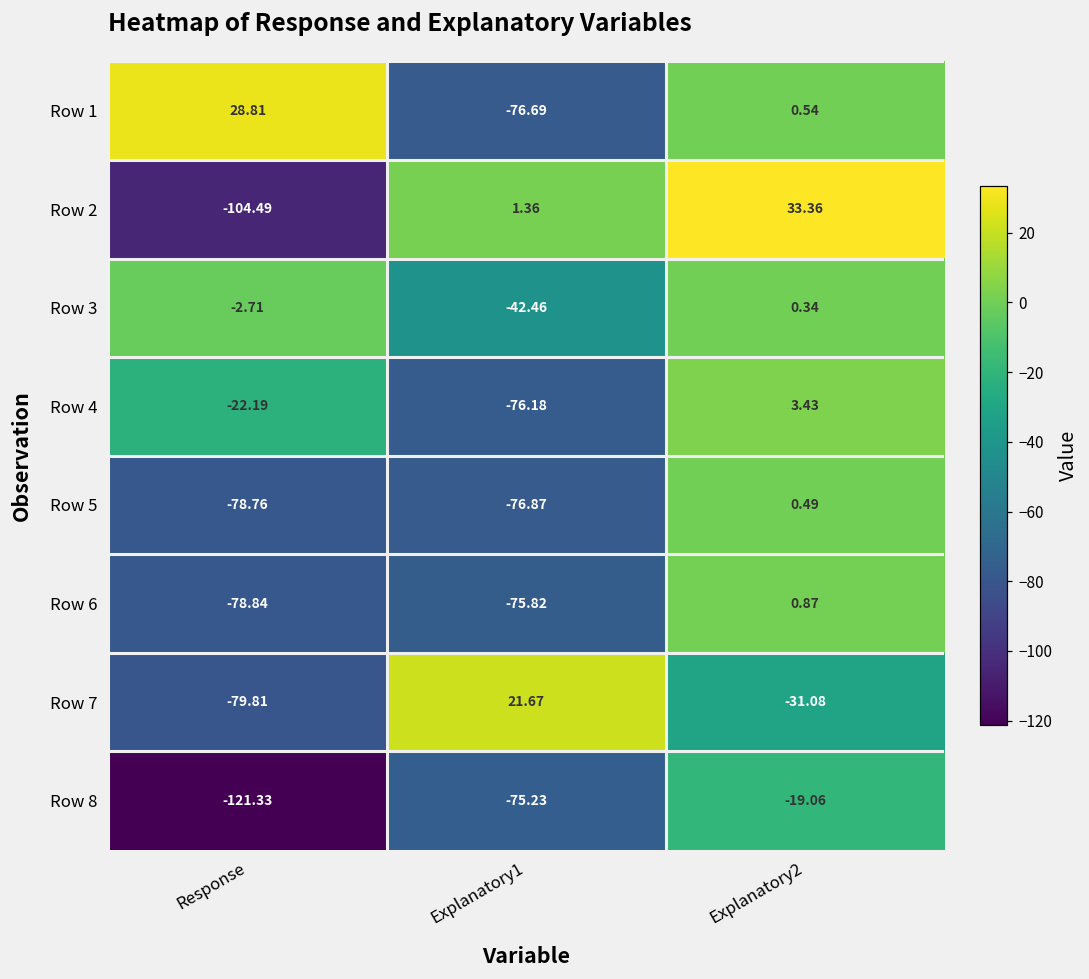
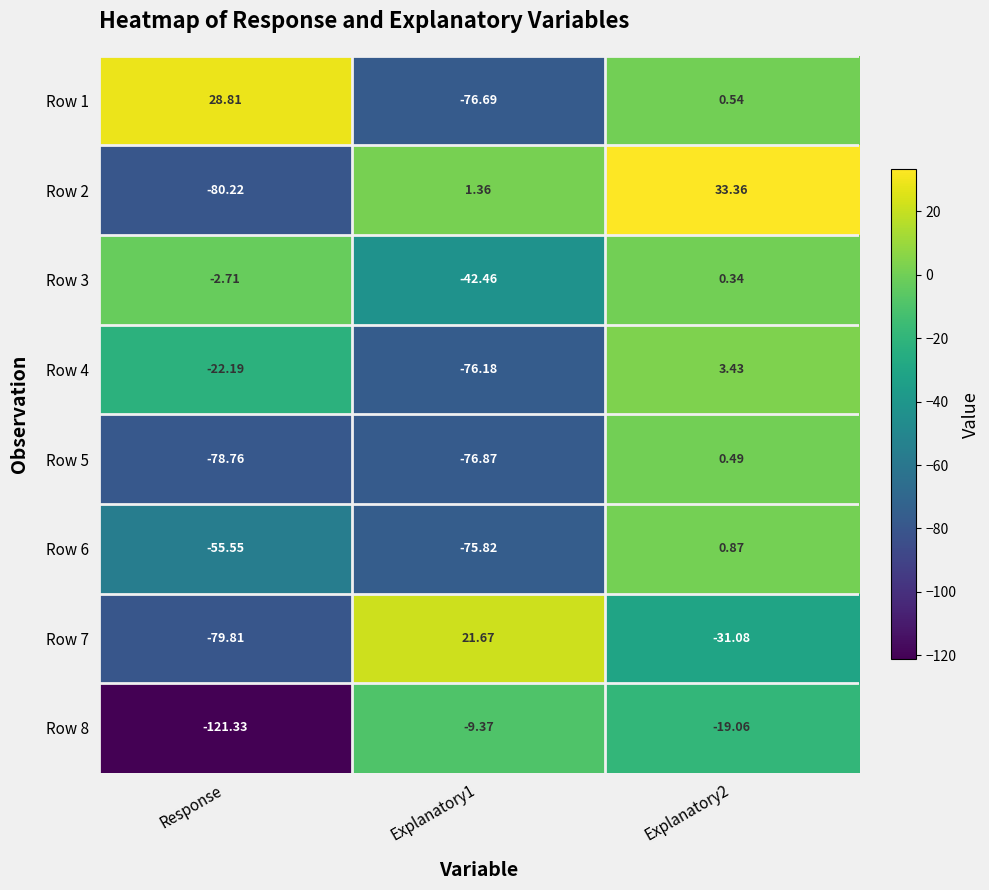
Row 2, Response: -104.49 -> -80.22
Row 6, Response: -78.84 -> -55.55
Row 8, Explanatory1: -75.23 -> -9.37
